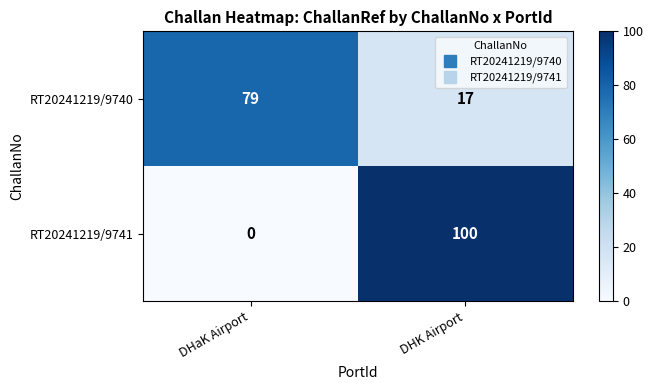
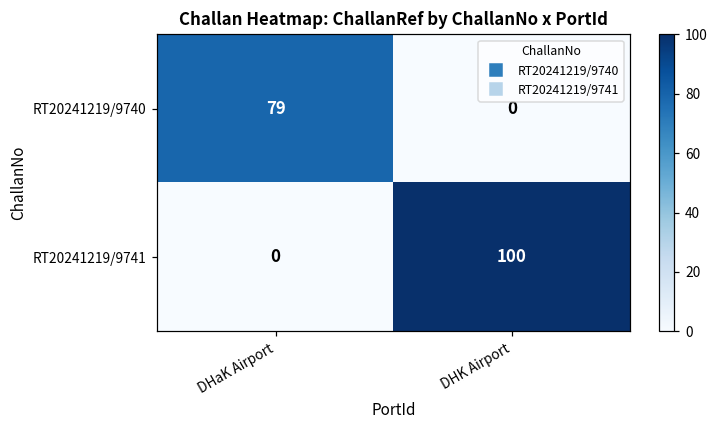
RT20241219/9740, DHK Airport: 17 -> 0
